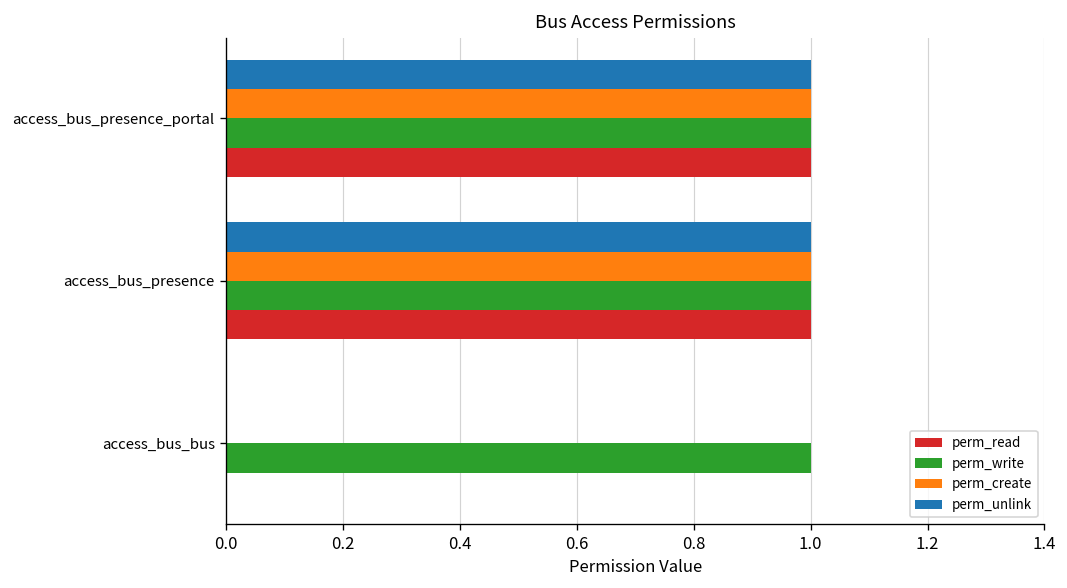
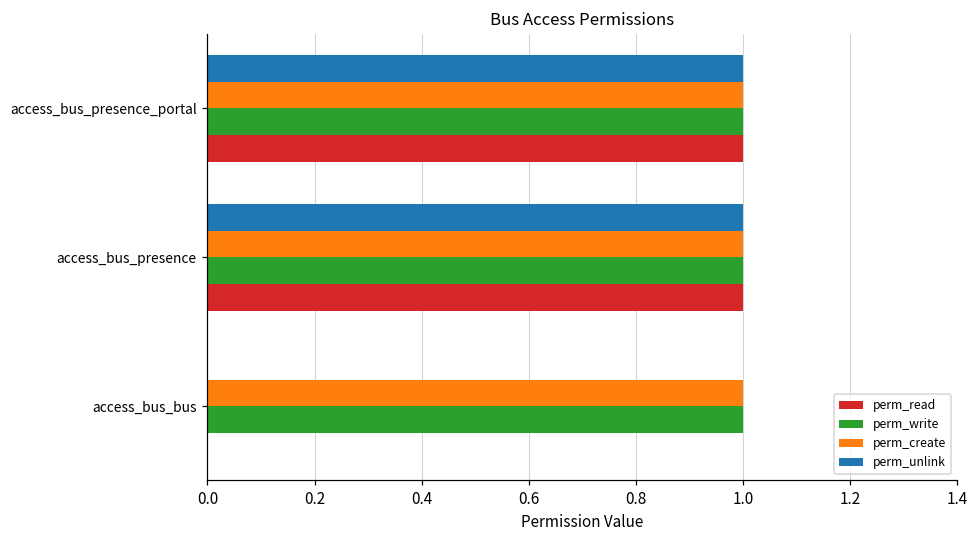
perm_create, access_bus_bus: 0 -> 1
